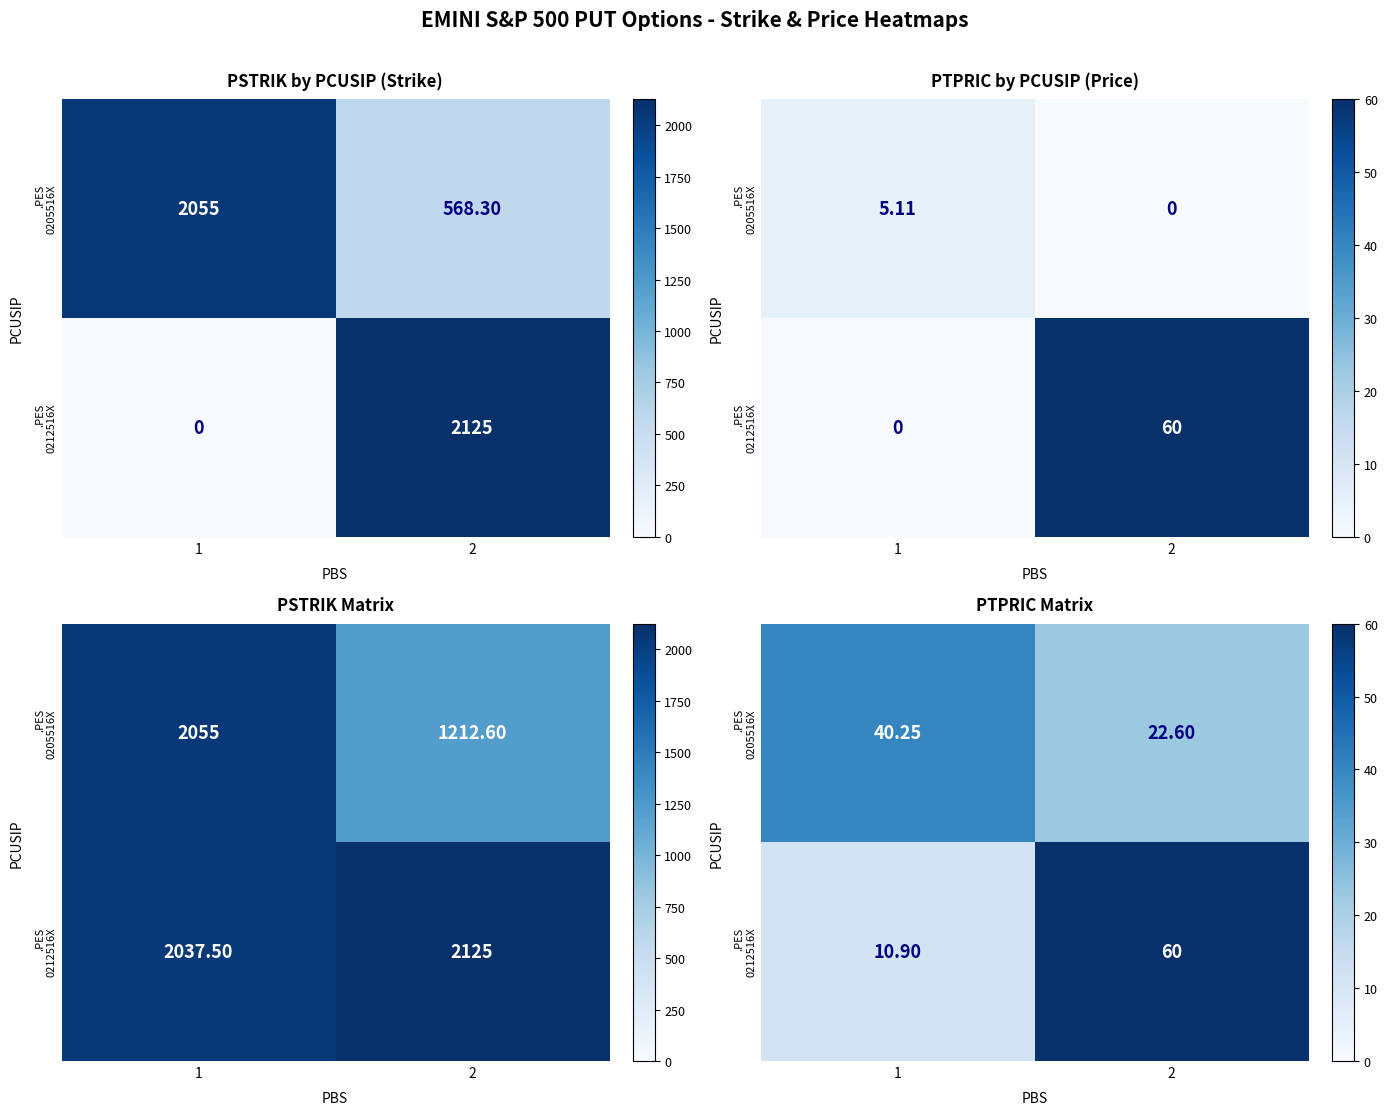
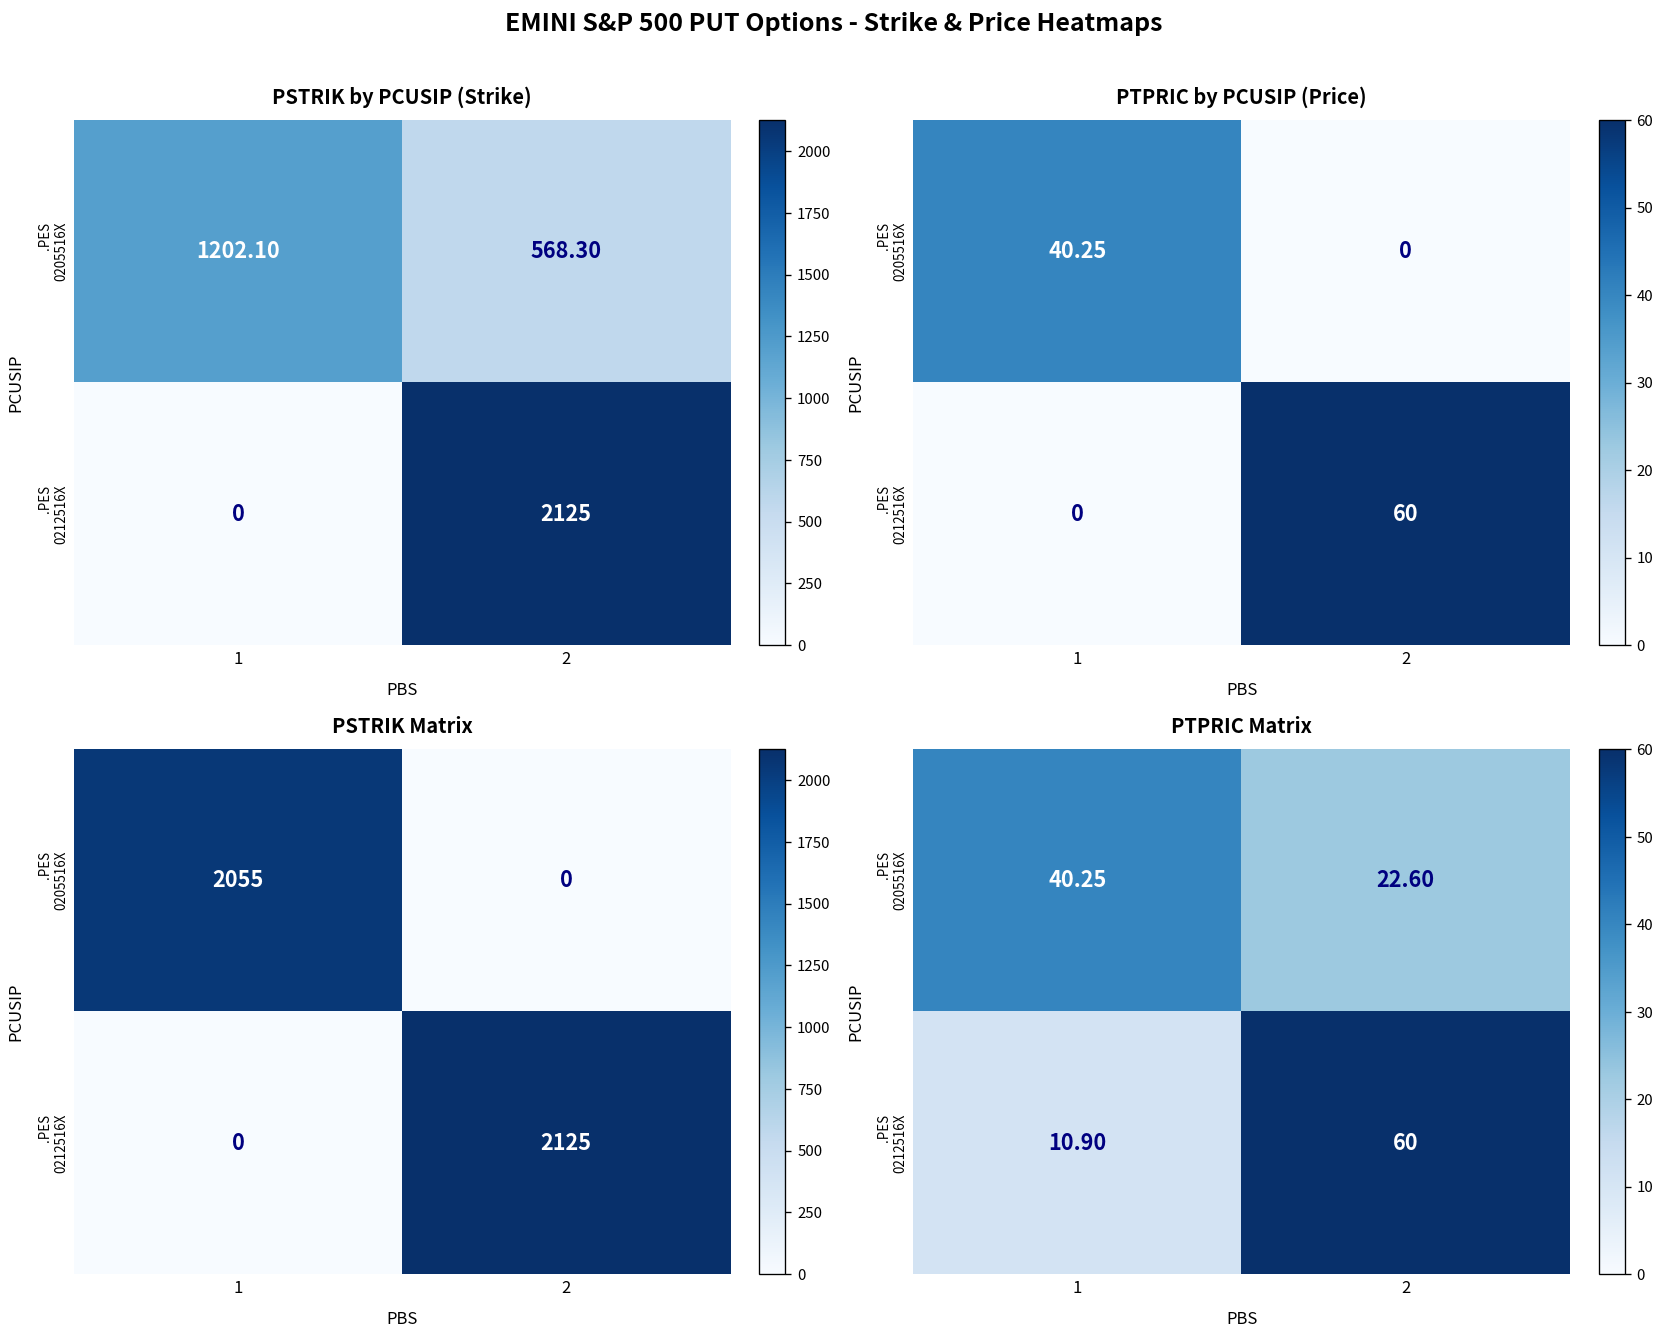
PSTRIK by PCUSIP (Strike), .PES 0205516X, 1: 2055 -> 1202.10
PTPRIC by PCUSIP (Price), .PES 0205516X, 1: 5.11 -> 40.25
PSTRIK Matrix, .PES 0205516X, 2: 1212.60 -> 0
PSTRIK Matrix, .PES 0212516X, 1: 2037.50 -> 0
